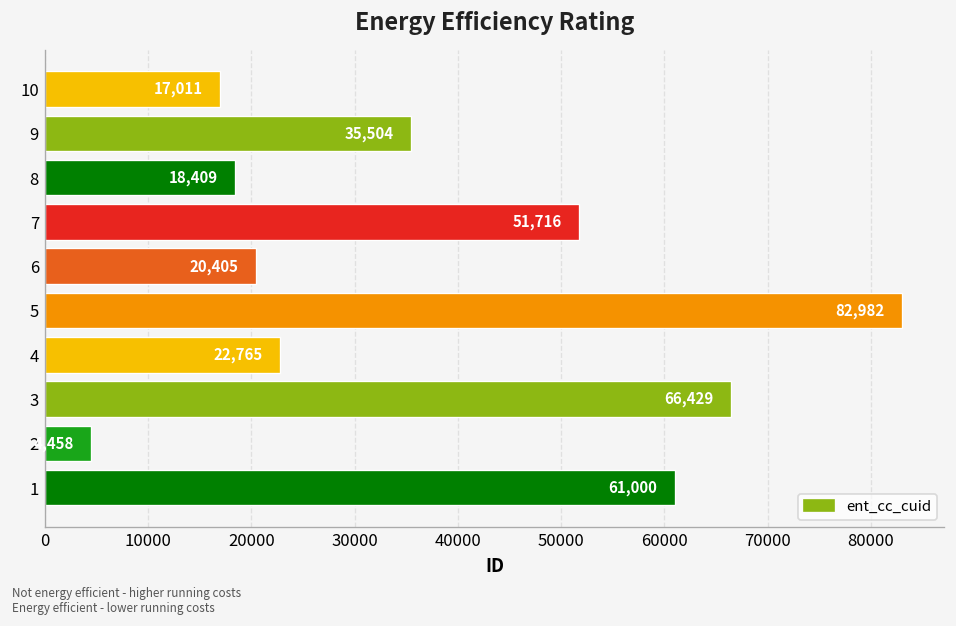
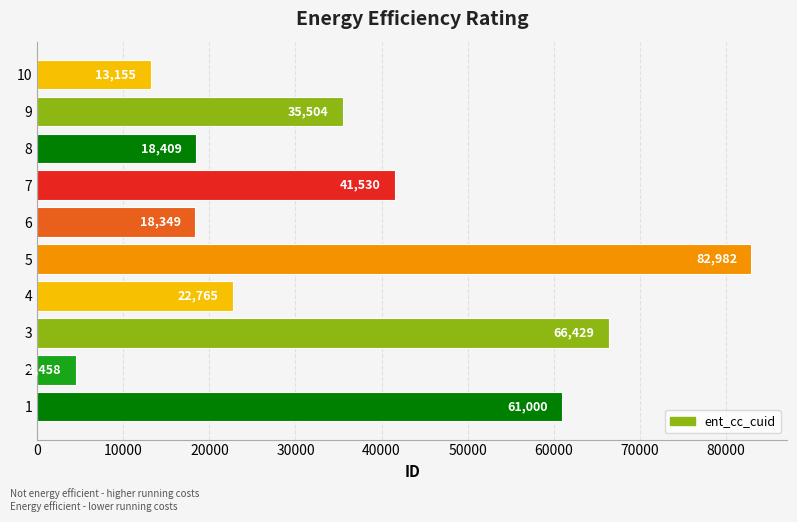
10: 17,011 -> 13,155
7: 51,716 -> 41,530
6: 20,405 -> 18,349
